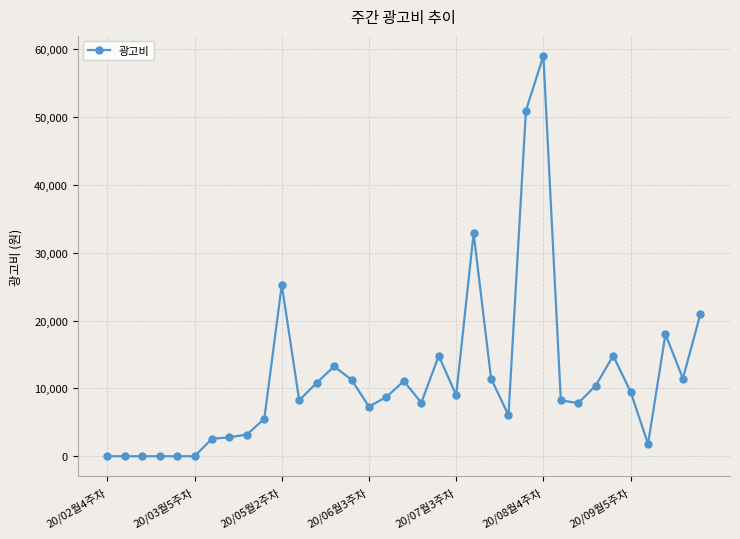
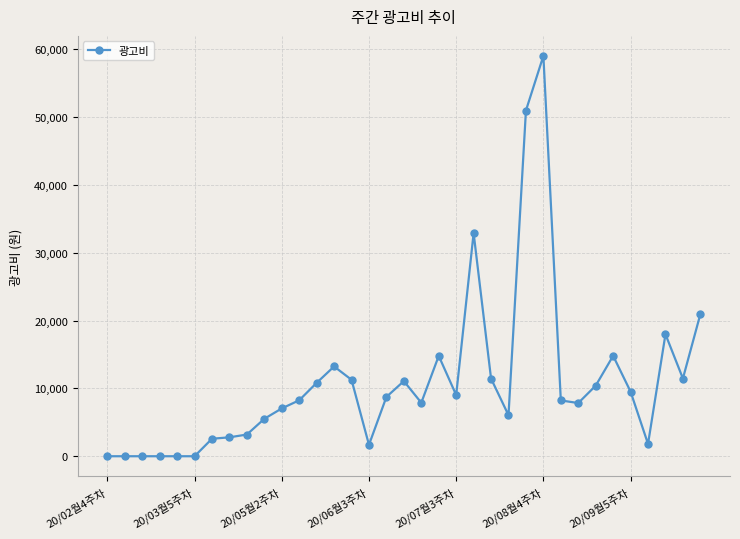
20/05월2주차: 25,000 -> 7,000
20/06월3주차: 7,000 -> 2,000
